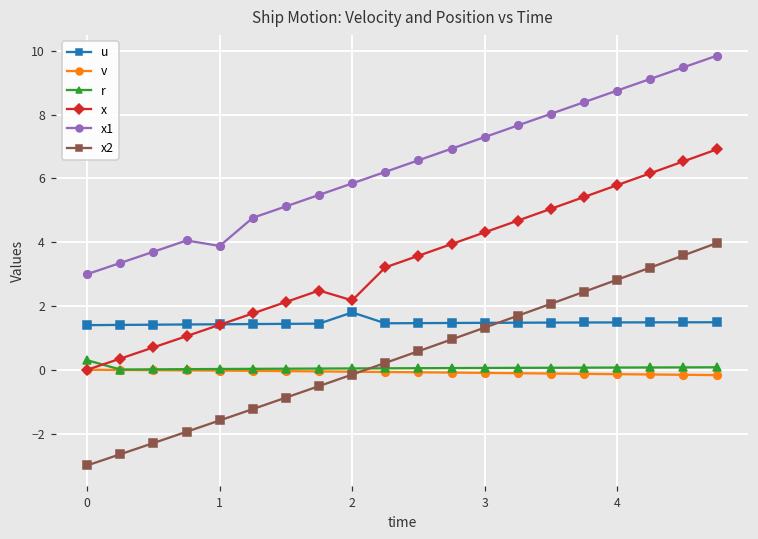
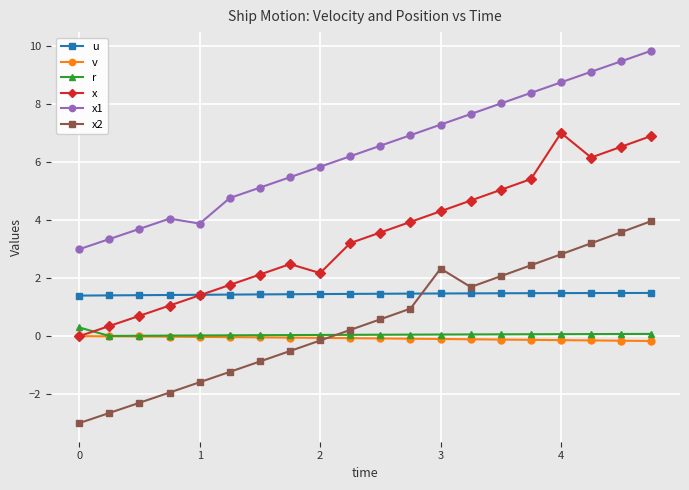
u, 2: 1.8 -> 1.5
x2, 3: 1.3 -> 2.3
x, 4: 5.8 -> 7.0
